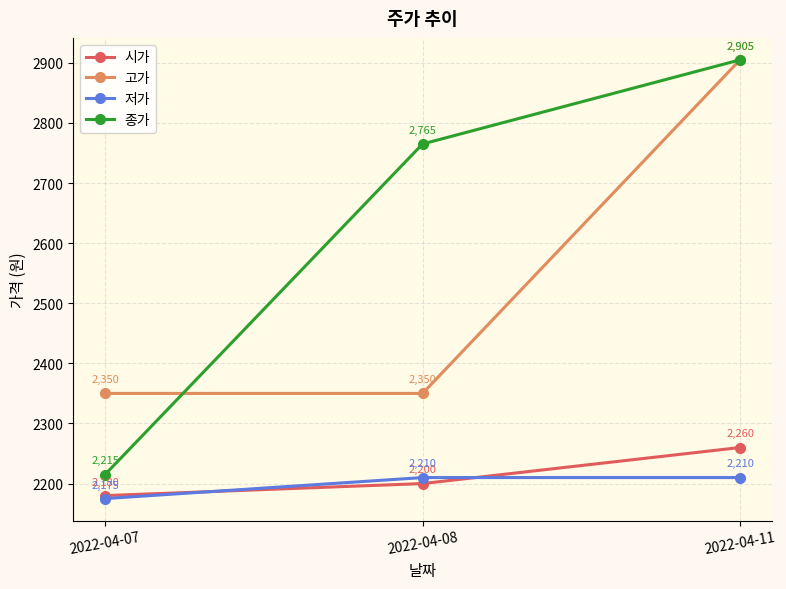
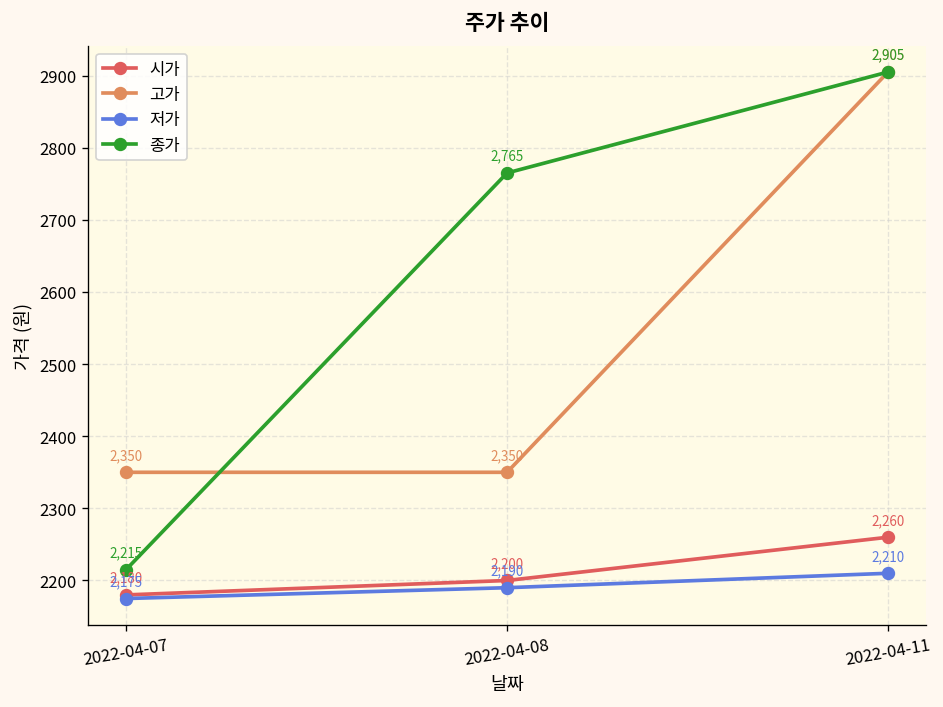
저가, 2022-04-08: 2,210 -> 2,190
